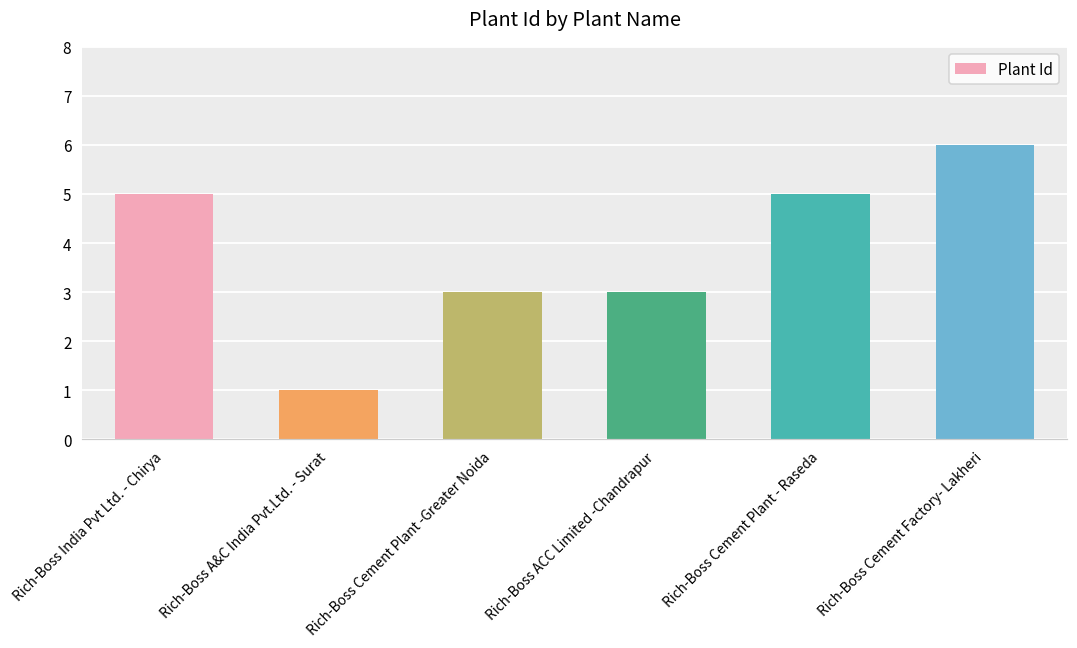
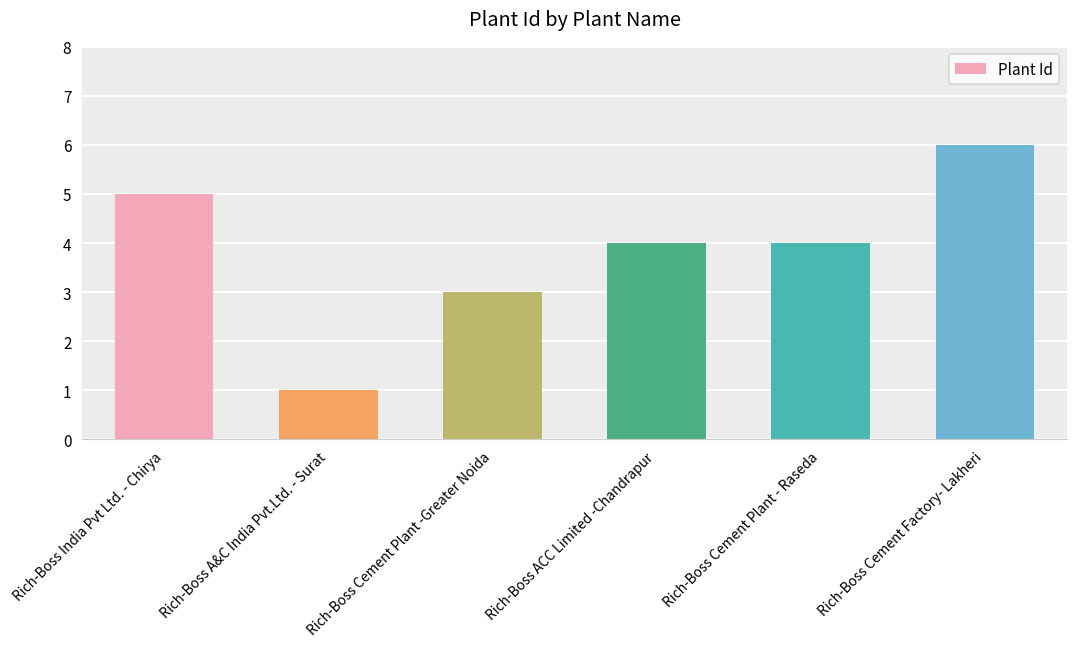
Rich-Boss ACC Limited -Chandrapur: 3 -> 4
Rich-Boss Cement Plant - Raseda: 5 -> 4
